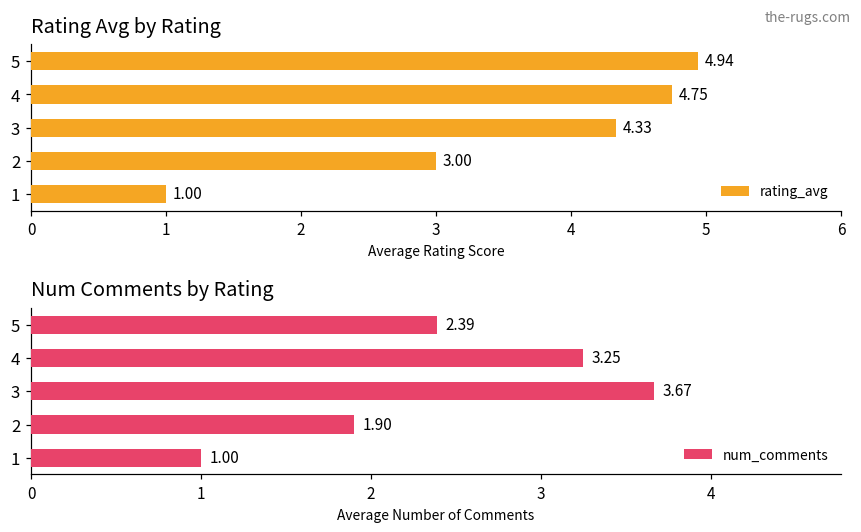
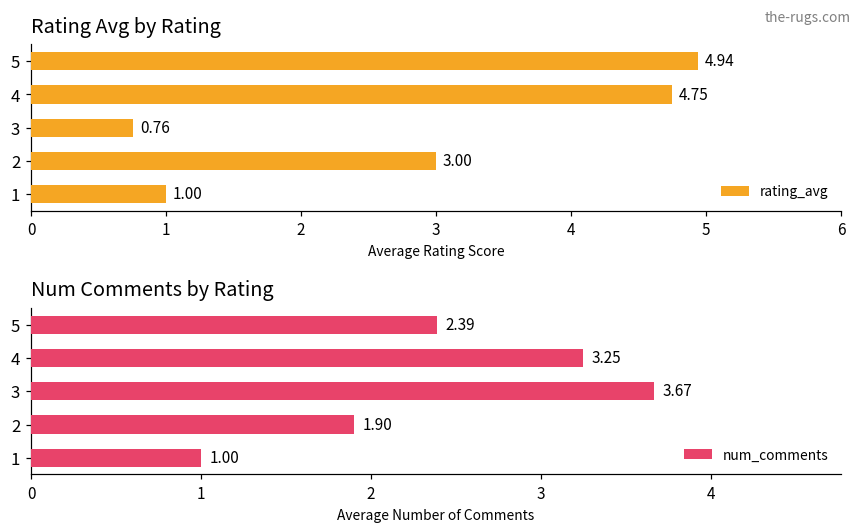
Rating Avg by Rating, 3: 4.33 -> 0.76
